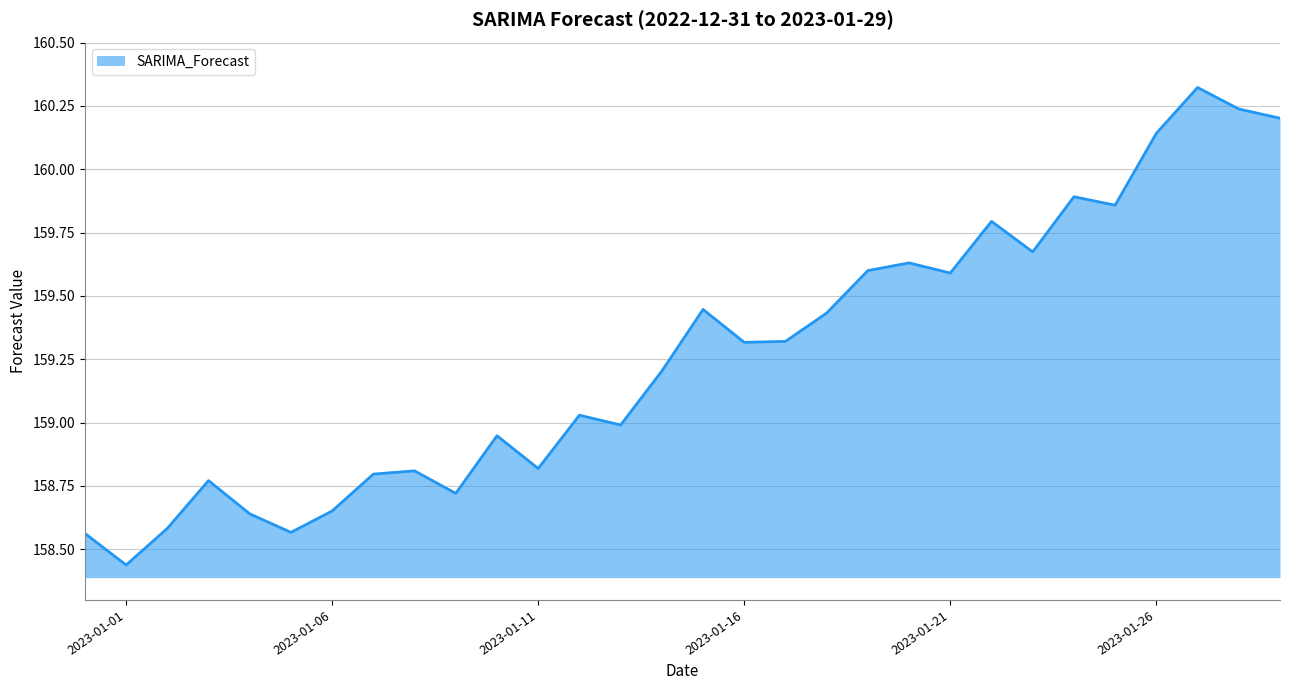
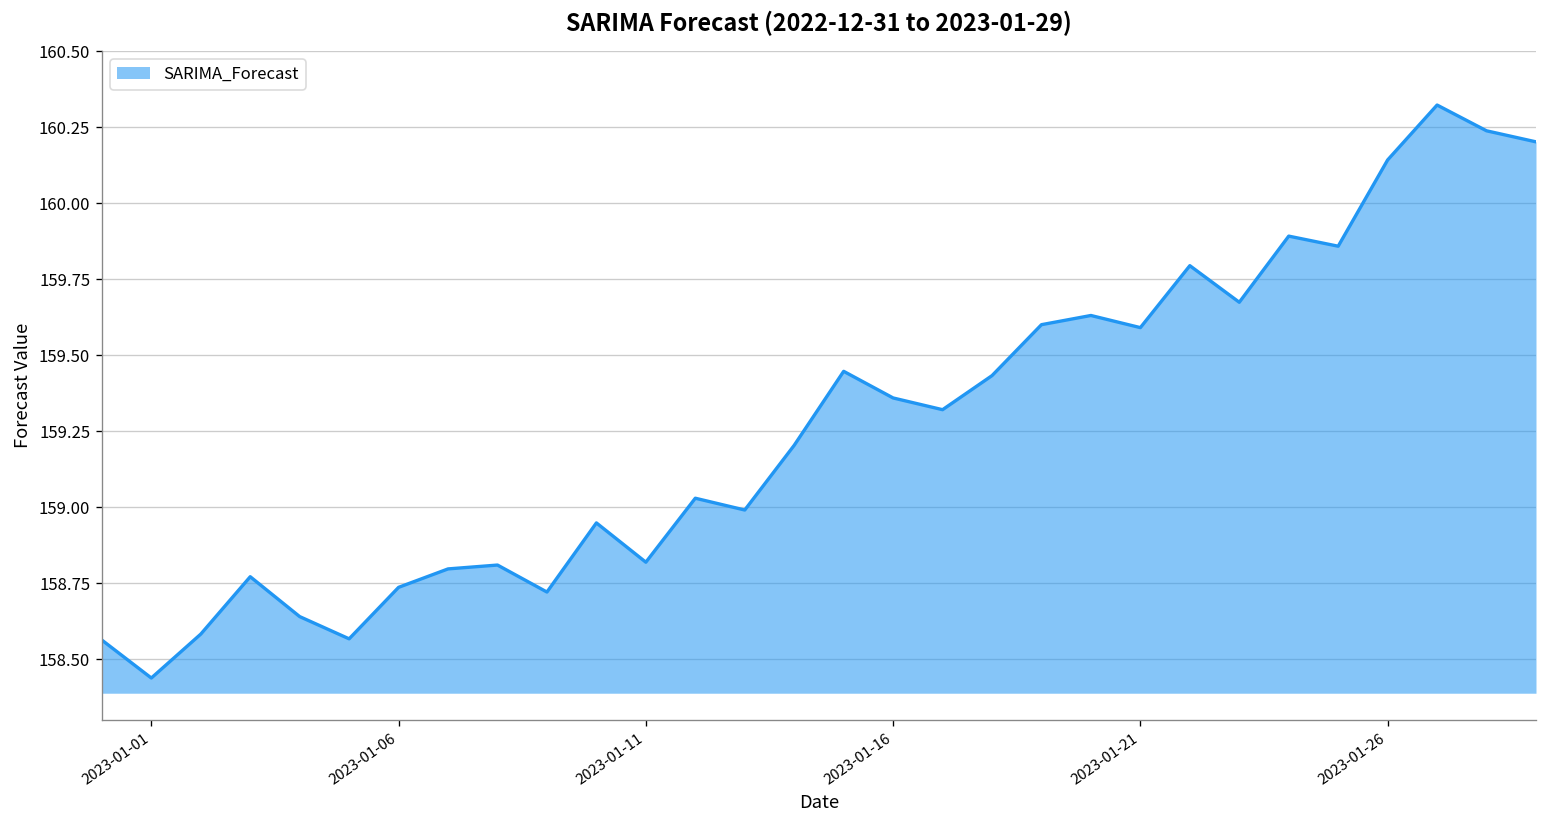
2023-01-06: 158.65 -> 158.74
2023-01-16: 159.32 -> 159.36
